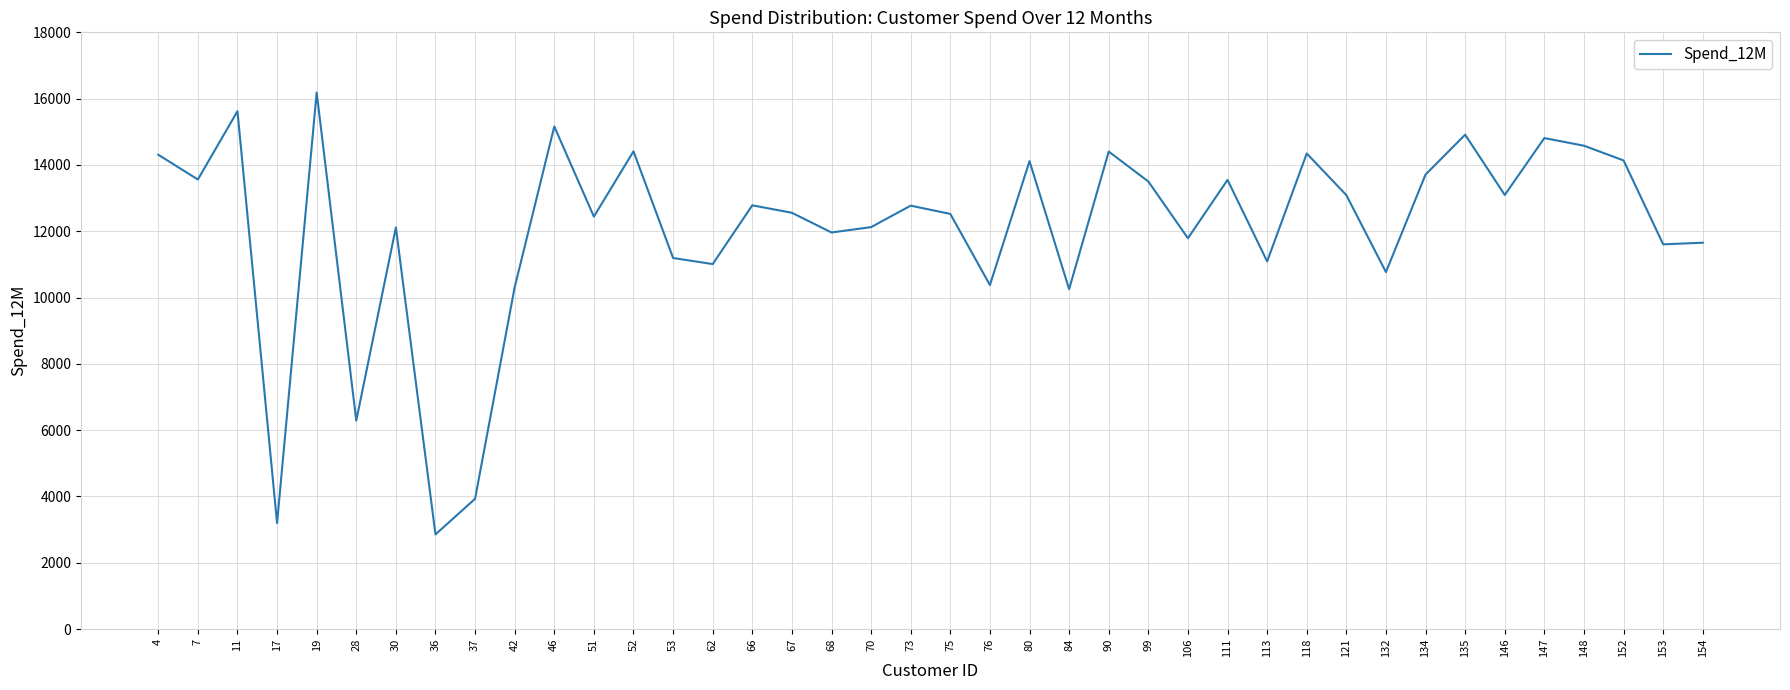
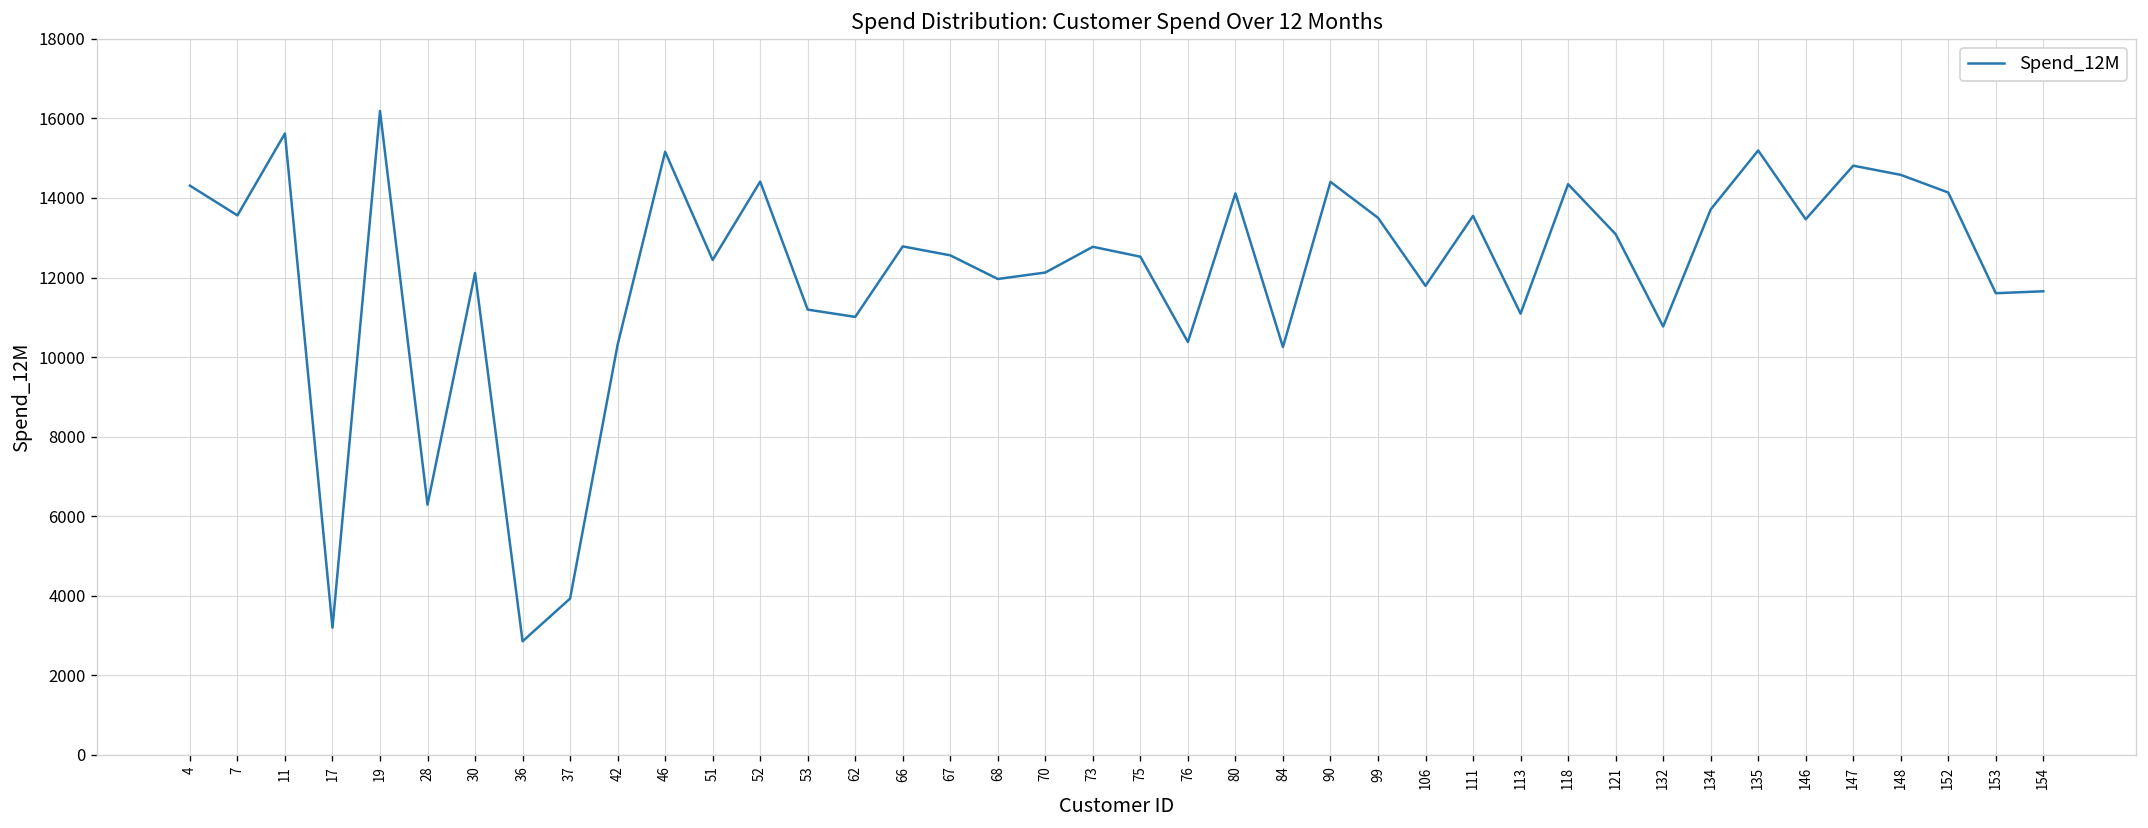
135: 14900 -> 15200
146: 13100 -> 13500
